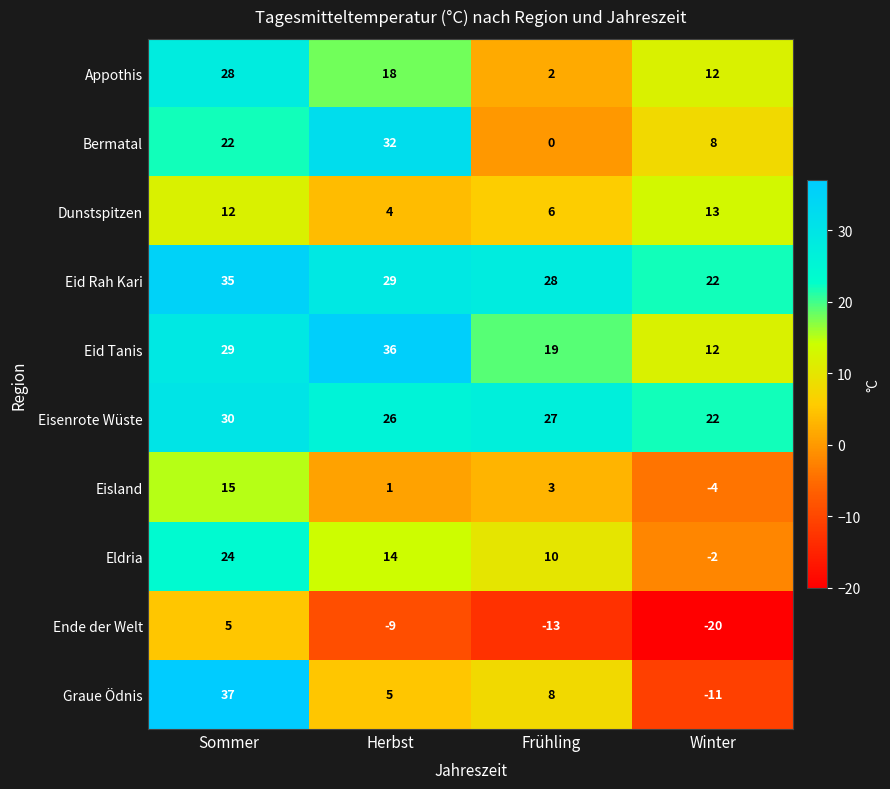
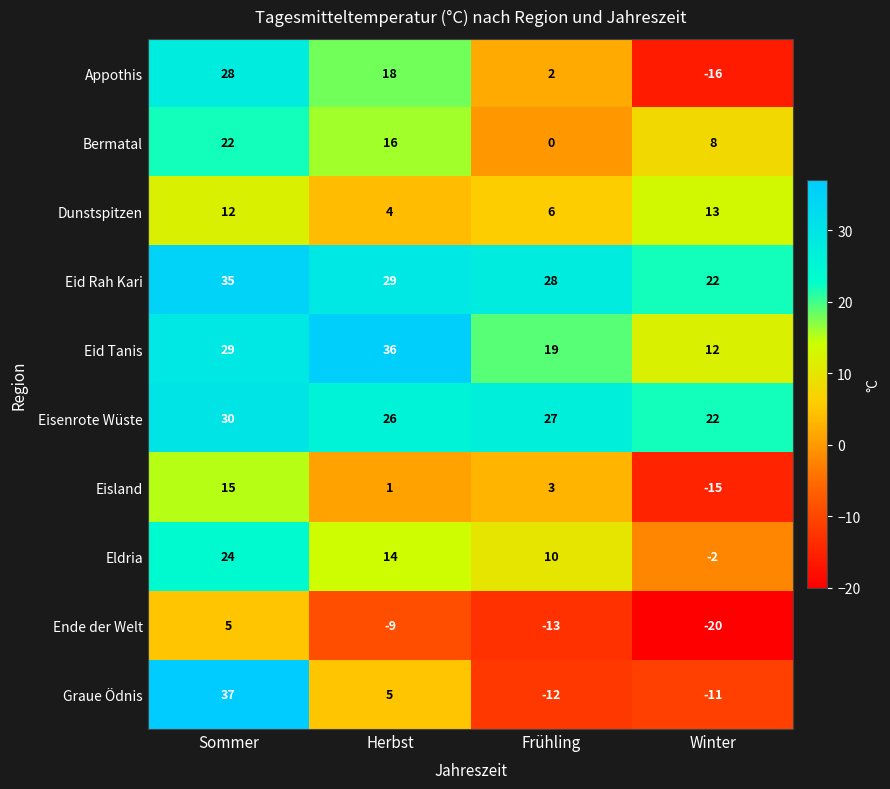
Appothis, Winter: 12 -> -16
Bermatal, Herbst: 32 -> 16
Eisland, Winter: -4 -> -15
Graue Ödnis, Frühling: 8 -> -12
